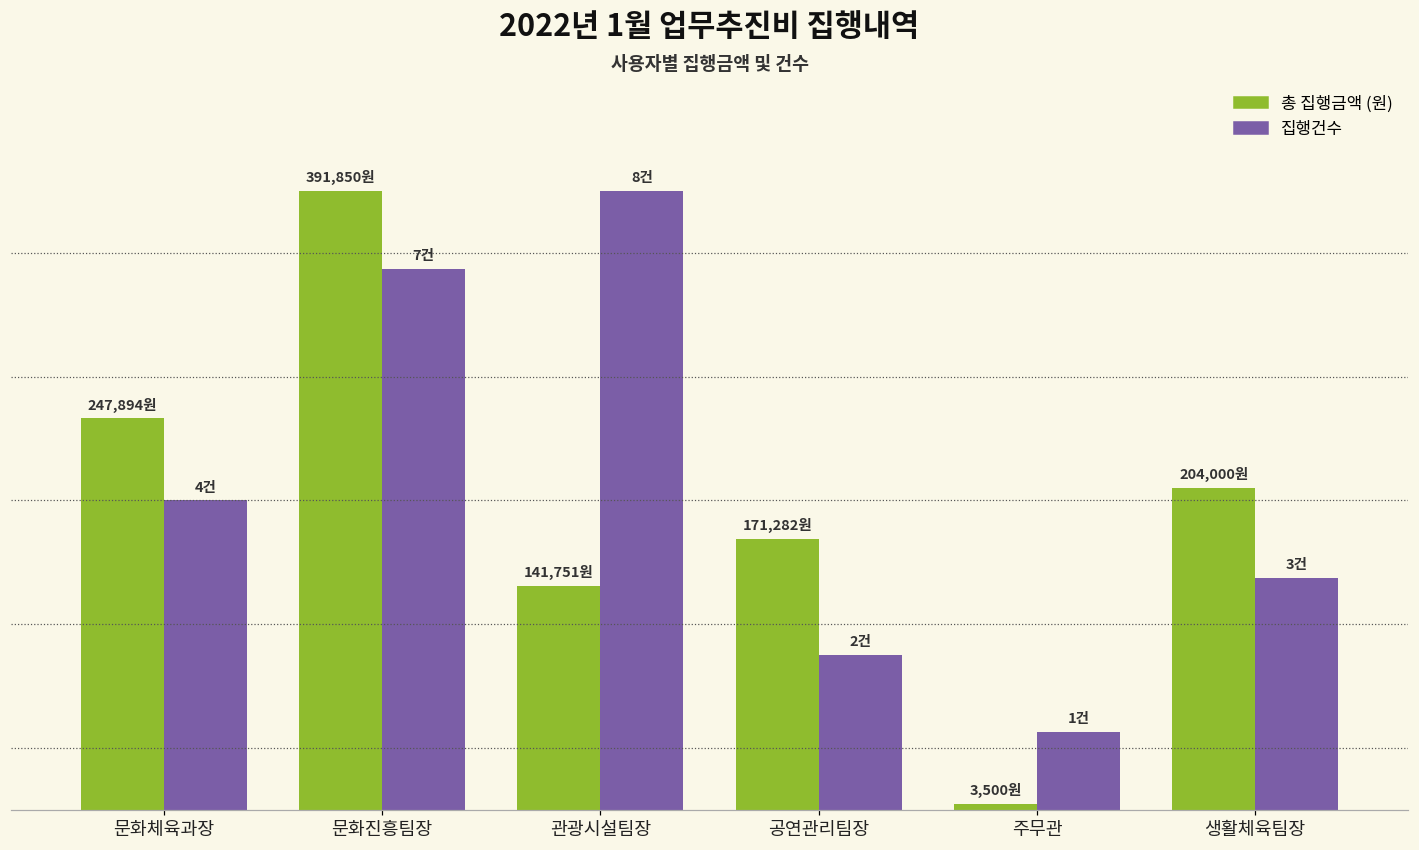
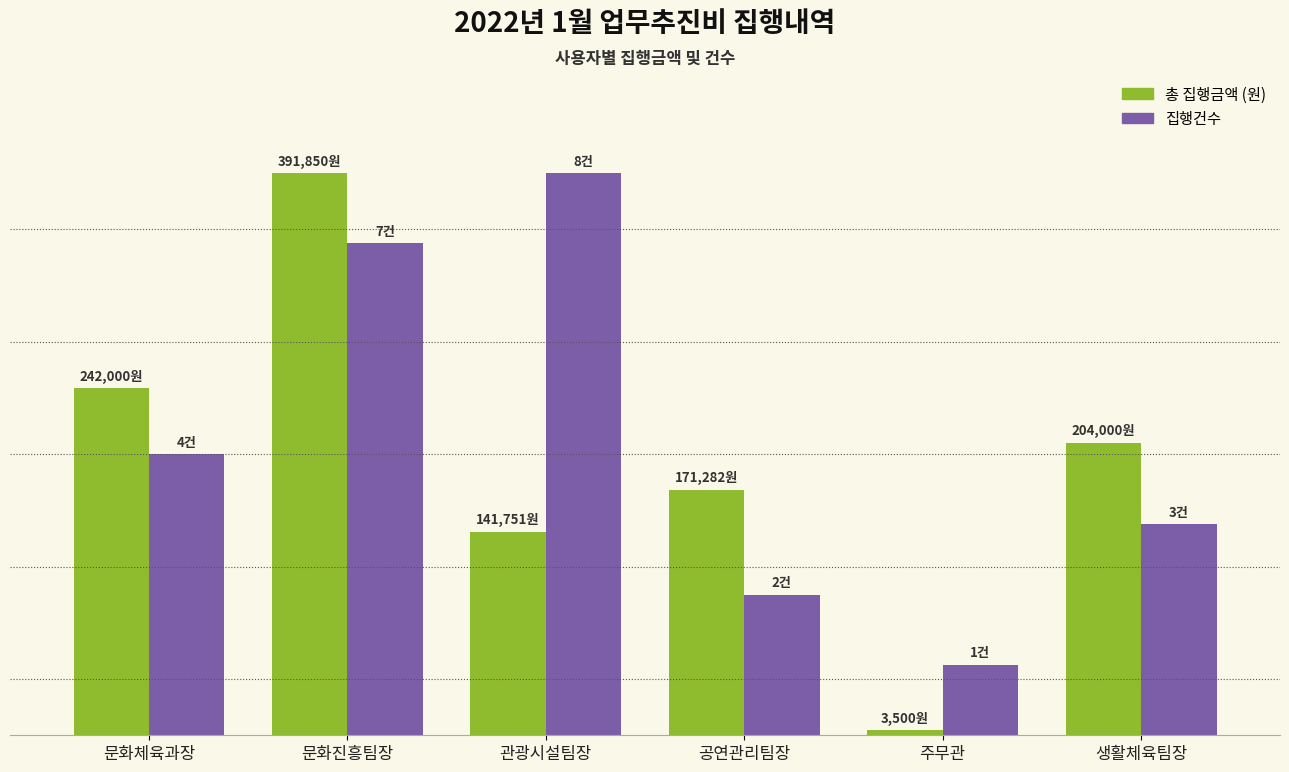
총 집행금액 (원), 문화체육과장: 247,894원 -> 242,000원
